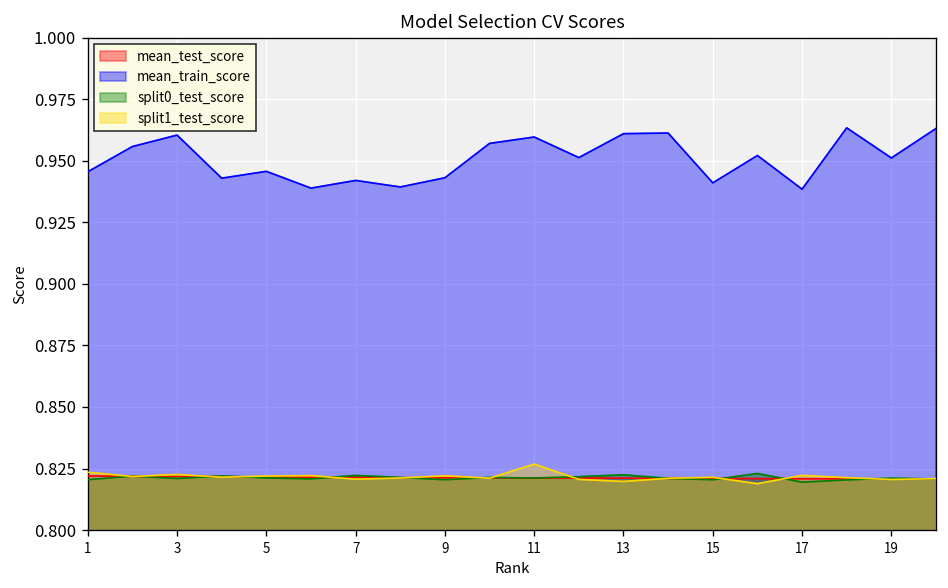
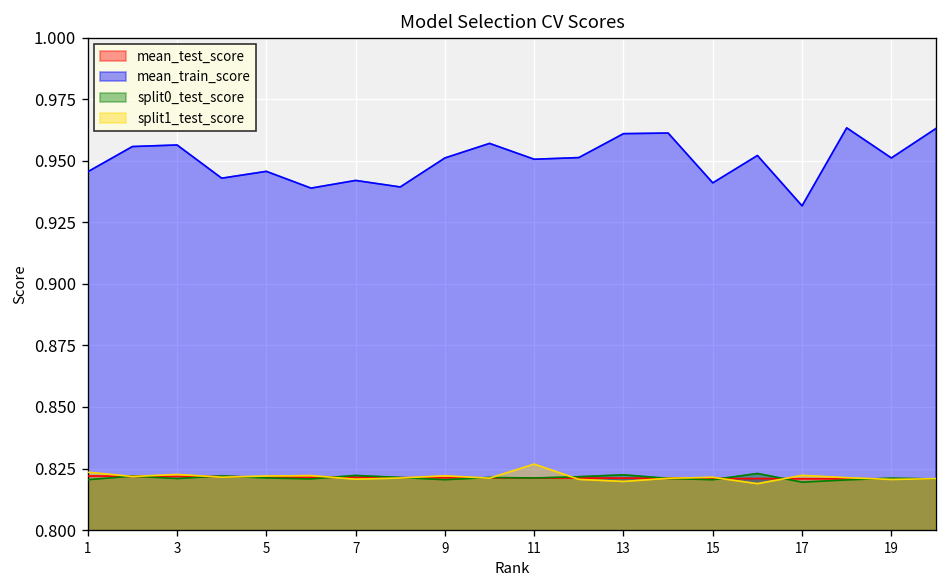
mean_train_score, 3: 0.960 -> 0.956
mean_train_score, 9: 0.943 -> 0.951
mean_train_score, 11: 0.960 -> 0.951
mean_train_score, 17: 0.938 -> 0.932
